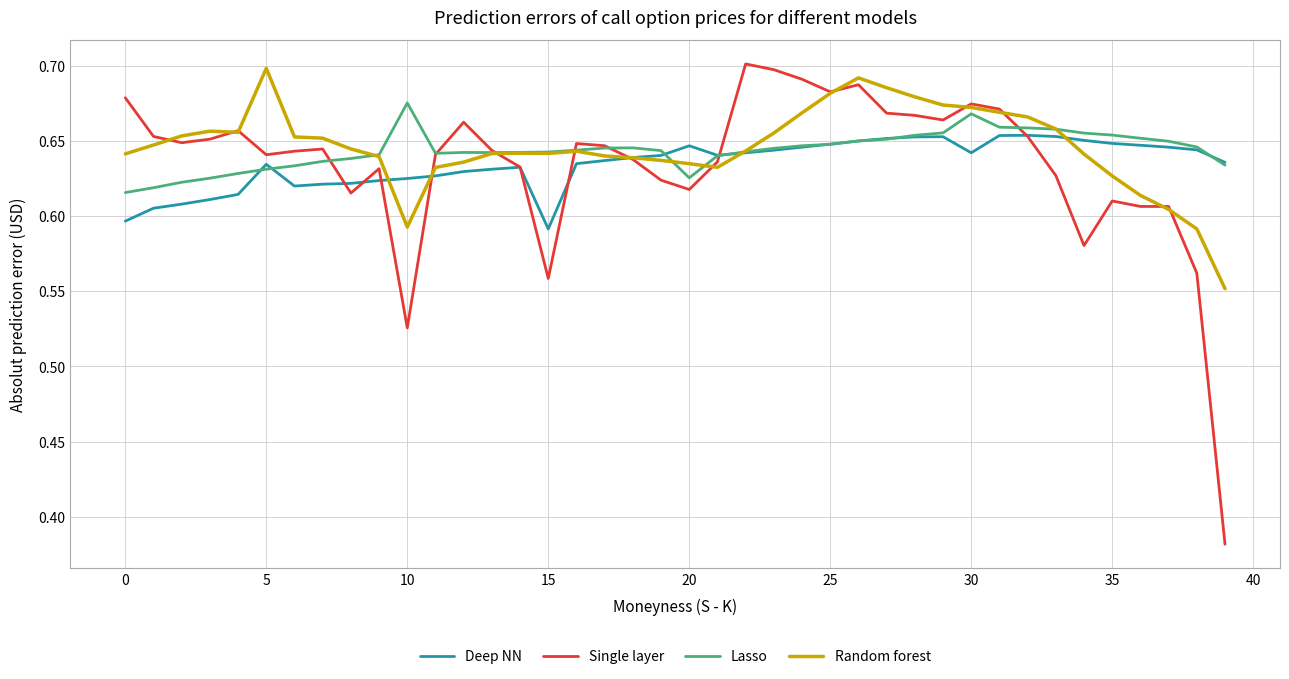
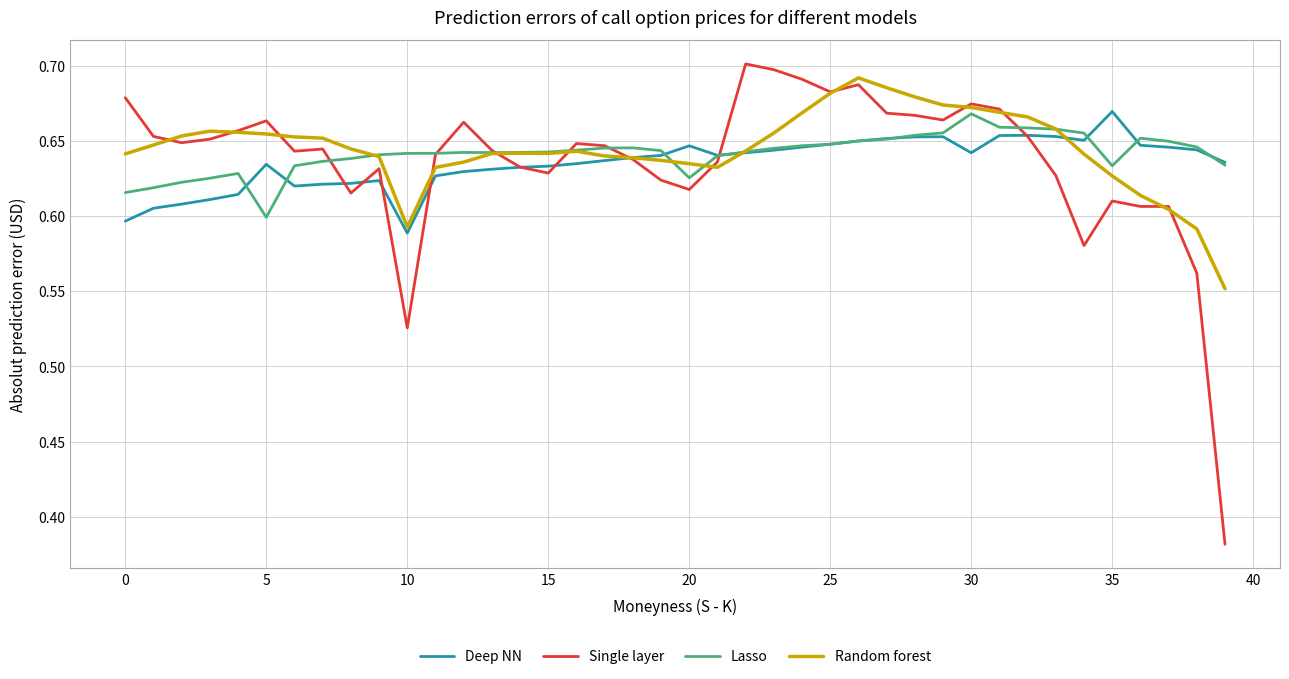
Single layer, 5: 0.641 -> 0.663
Lasso, 5: 0.631 -> 0.599
Random forest, 5: 0.698 -> 0.655
Deep NN, 10: 0.625 -> 0.589
Lasso, 10: 0.675 -> 0.642
Deep NN, 15: 0.591 -> 0.633
Single layer, 15: 0.559 -> 0.629
Deep NN, 35: 0.648 -> 0.670
Lasso, 35: 0.654 -> 0.633
